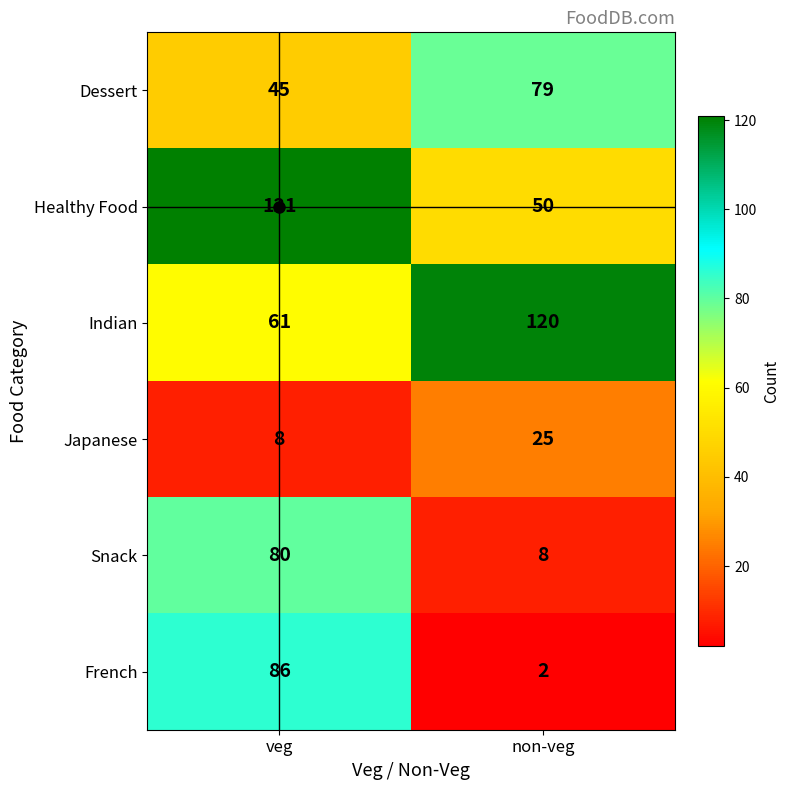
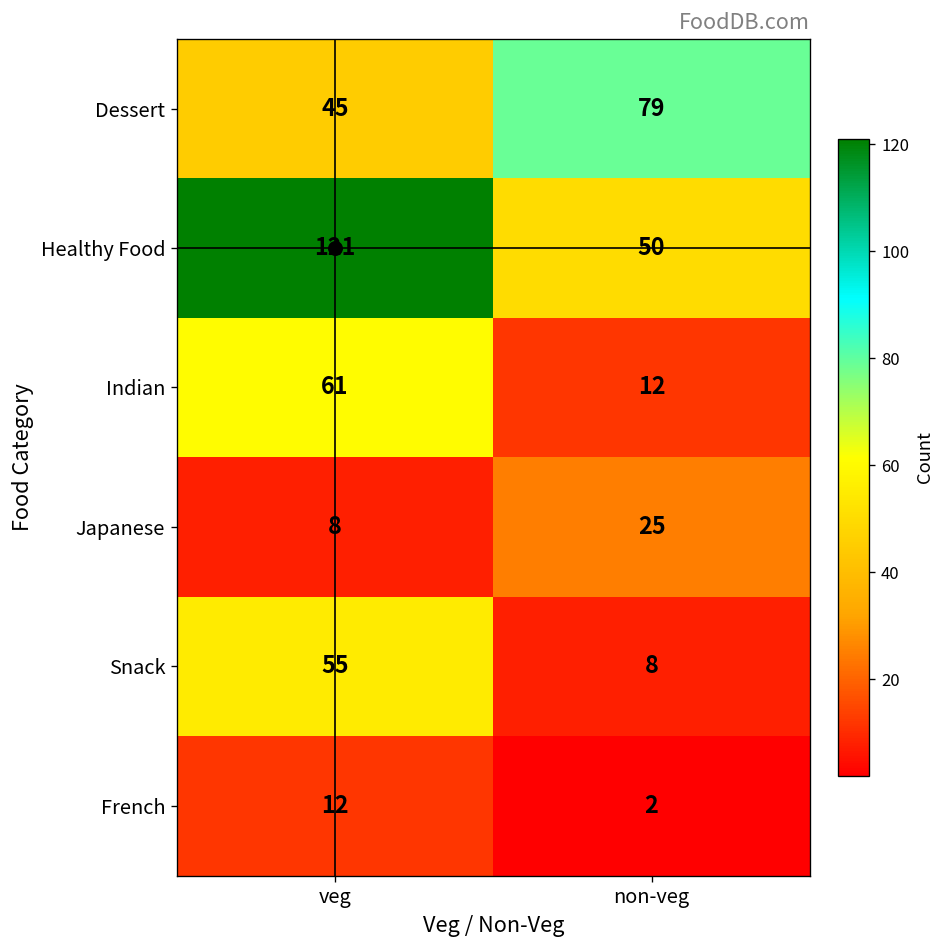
Indian, non-veg: 120 -> 12
Snack, veg: 80 -> 55
French, veg: 86 -> 12
